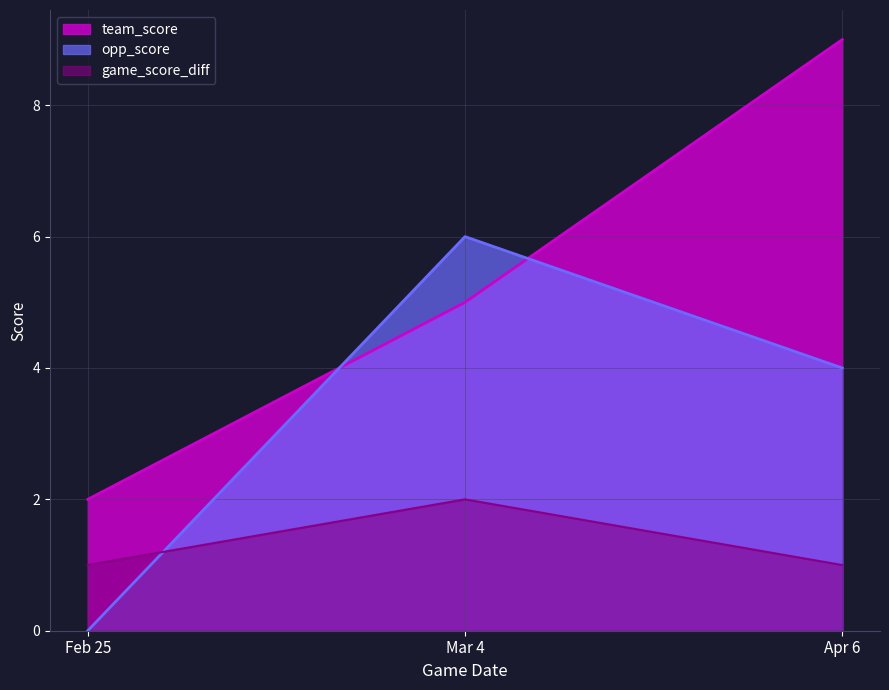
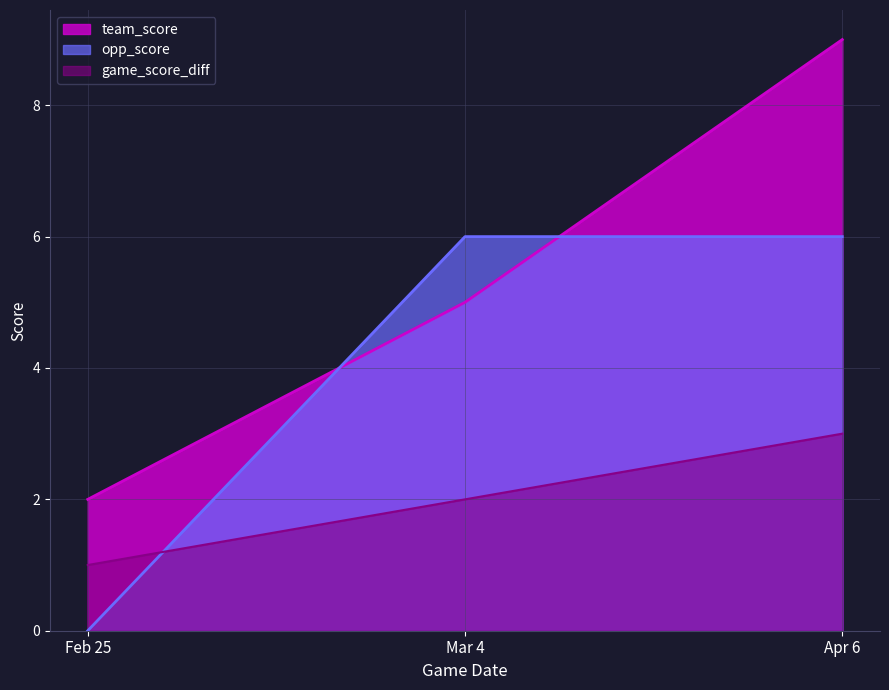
opp_score, Apr 6: 4 -> 6
game_score_diff, Apr 6: 1 -> 3
